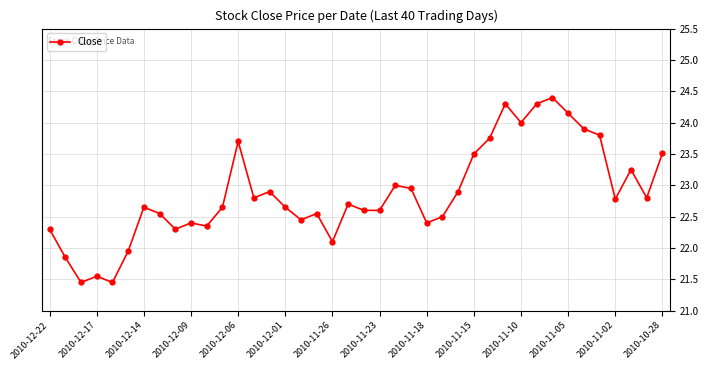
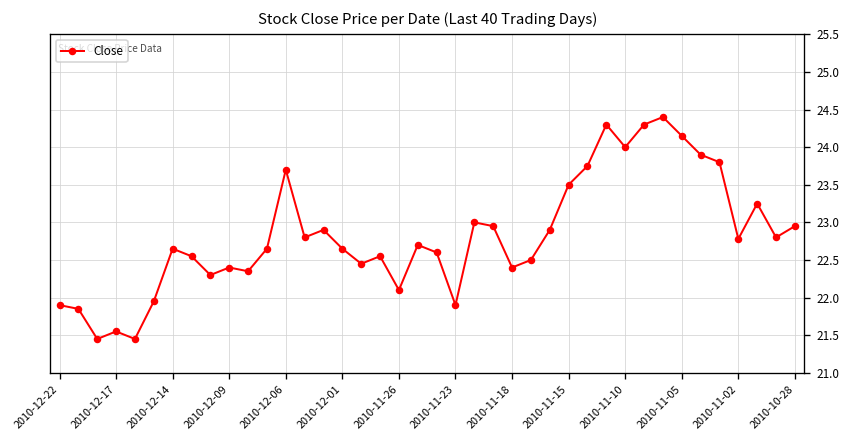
2010-12-22: 22.3 -> 21.9
2010-11-23: 22.6 -> 21.9
2010-10-28: 23.5 -> 23.0
